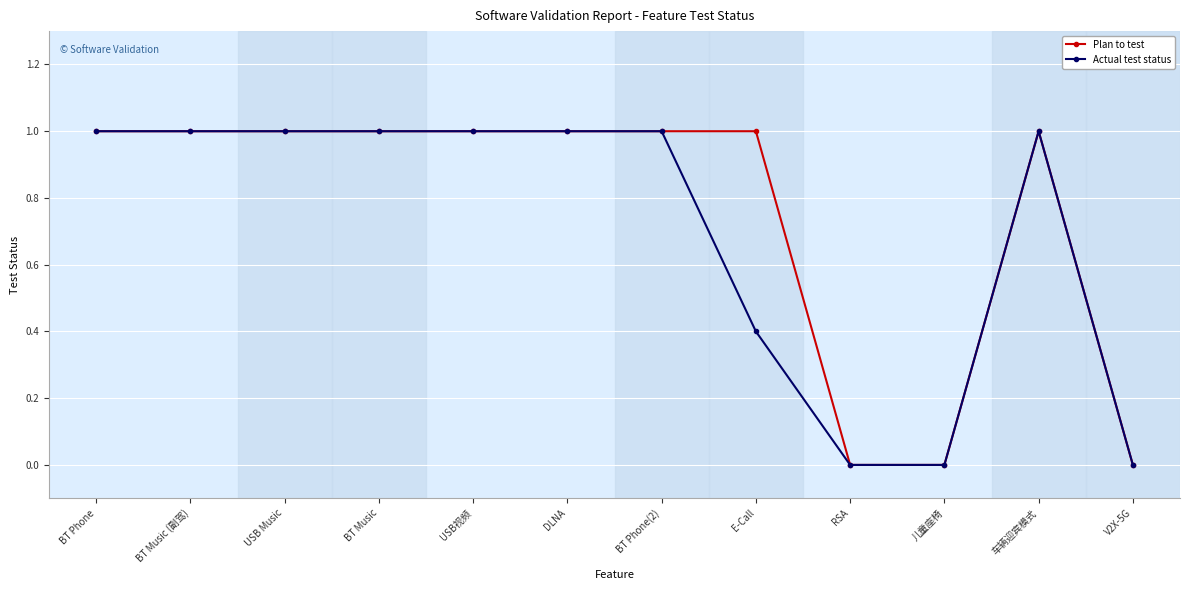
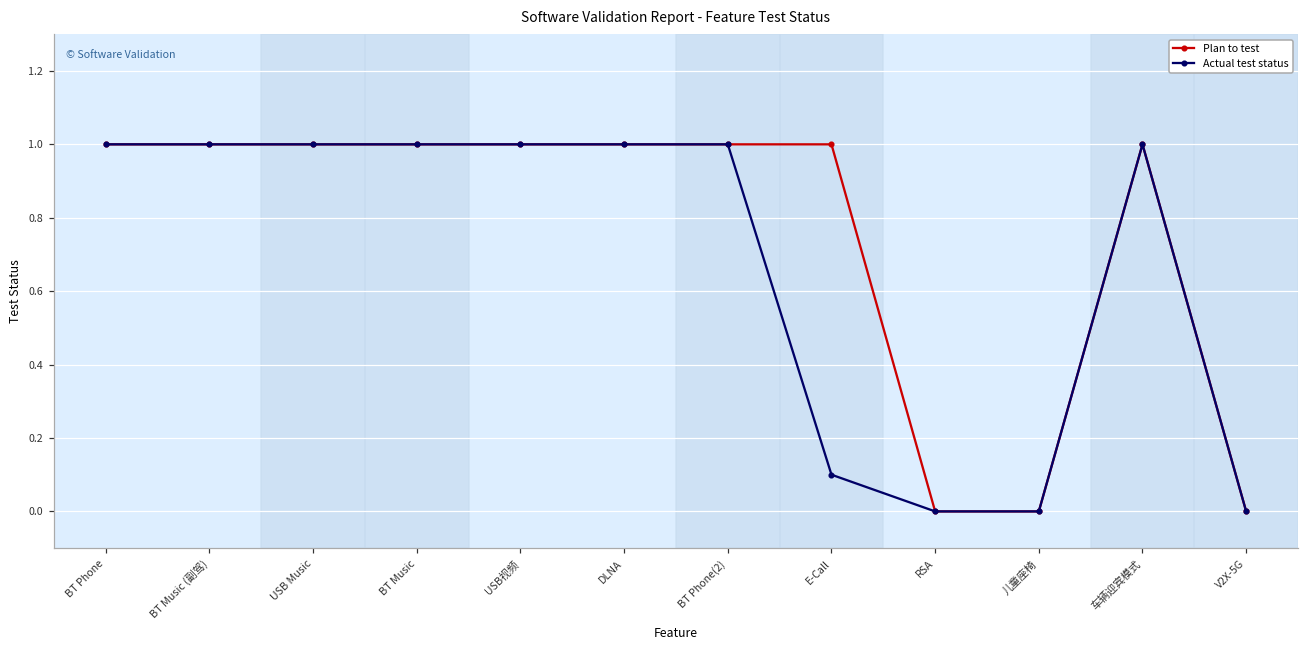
Actual test status, E-Call: 0.4 -> 0.1
